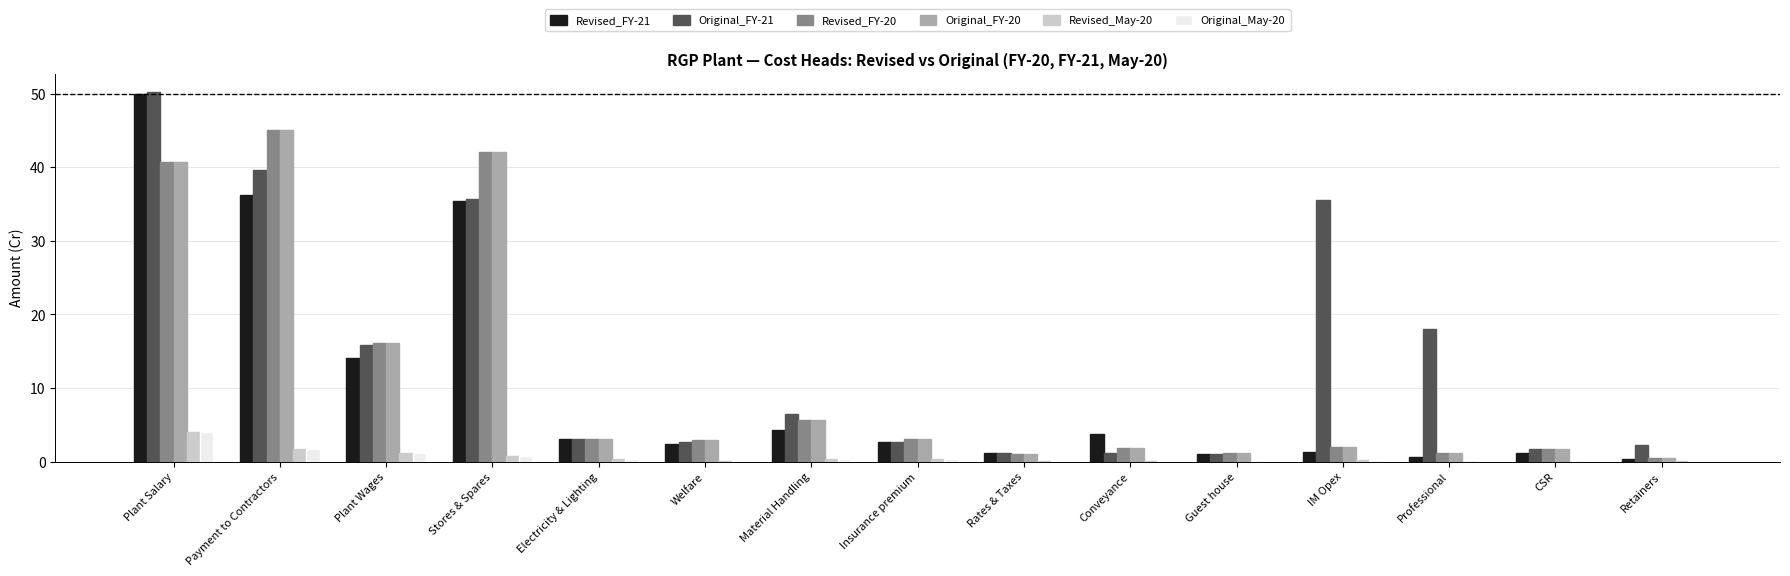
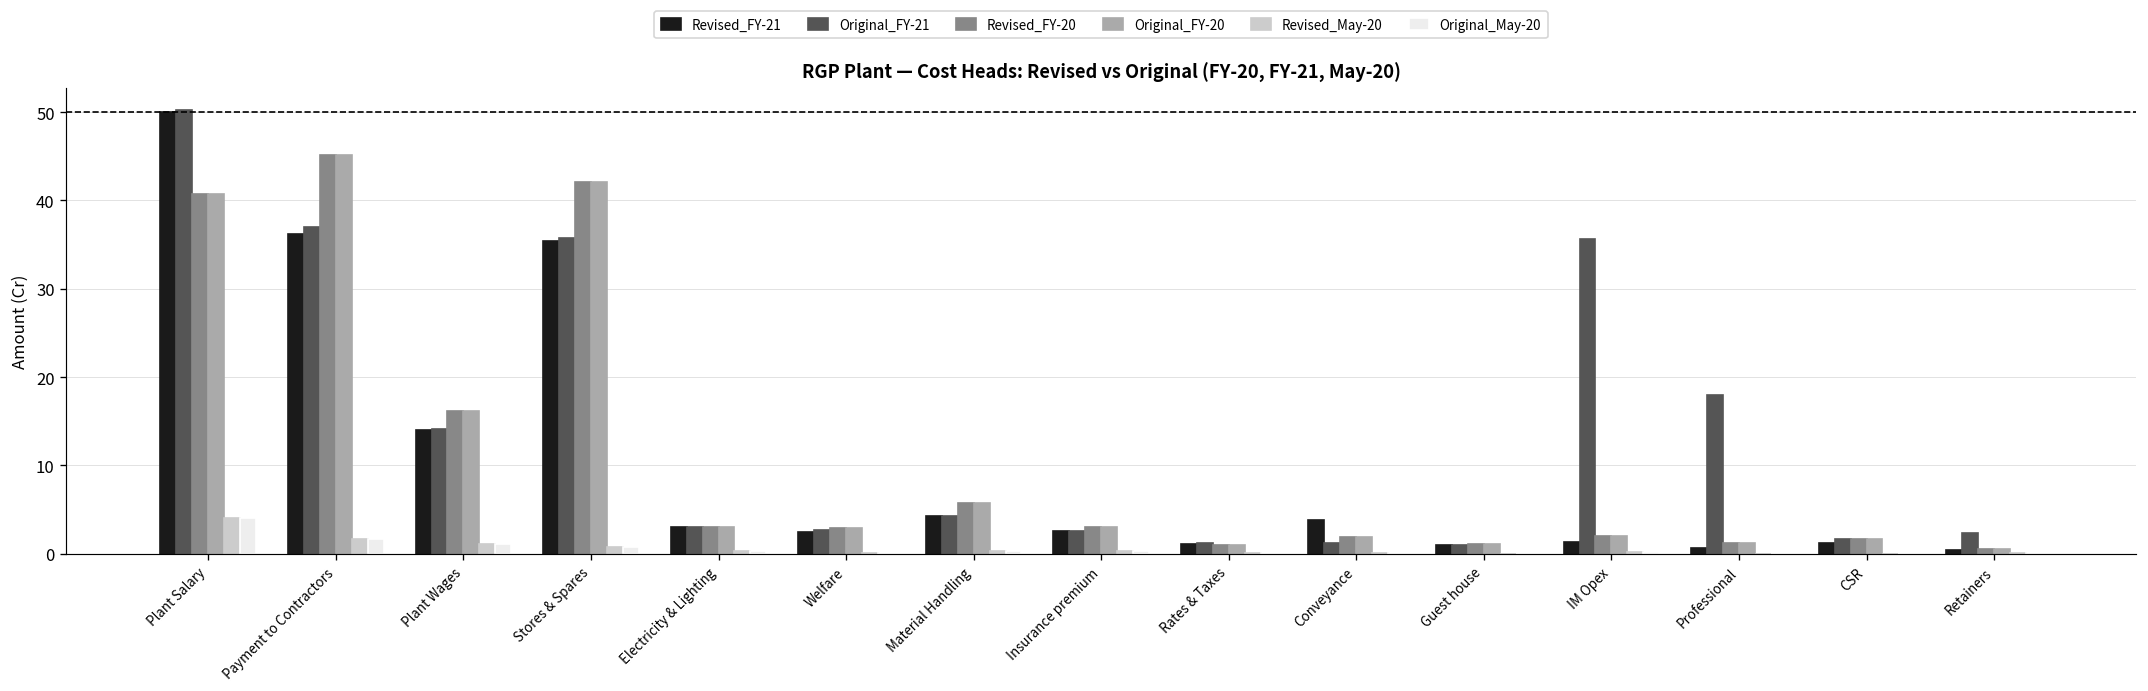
Original_FY-21, Payment to Contractors: 40 -> 37
Original_FY-21, Plant Wages: 16 -> 14
Original_FY-21, Material Handling: 7 -> 4
